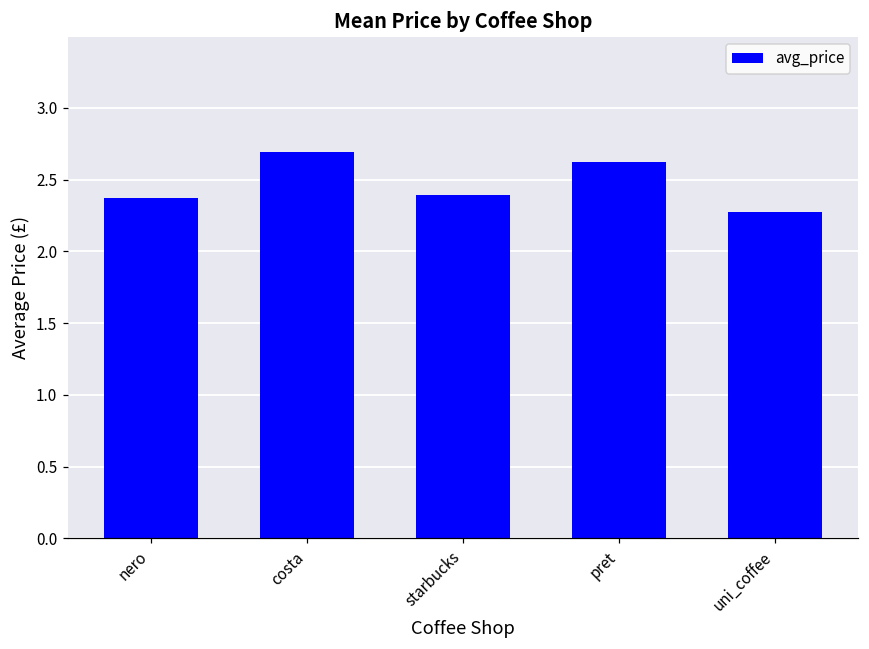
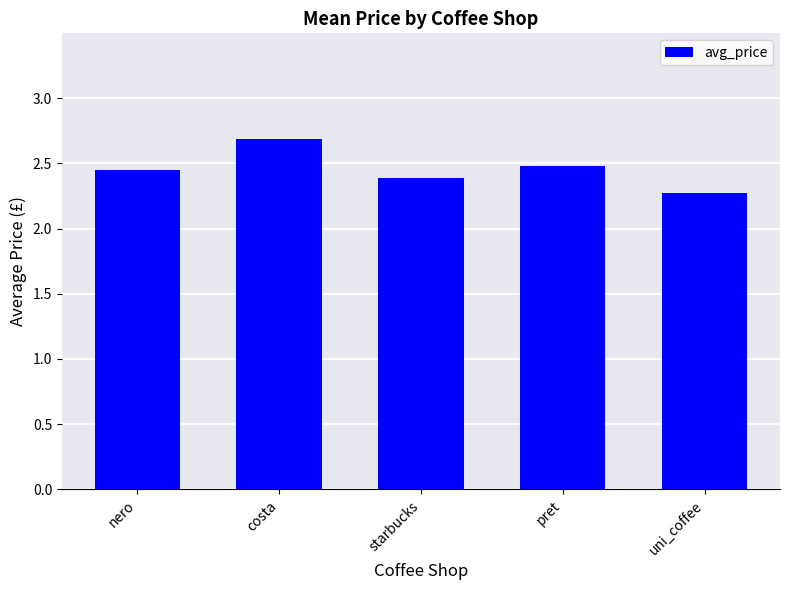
nero: 2.37 -> 2.45
pret: 2.63 -> 2.48
